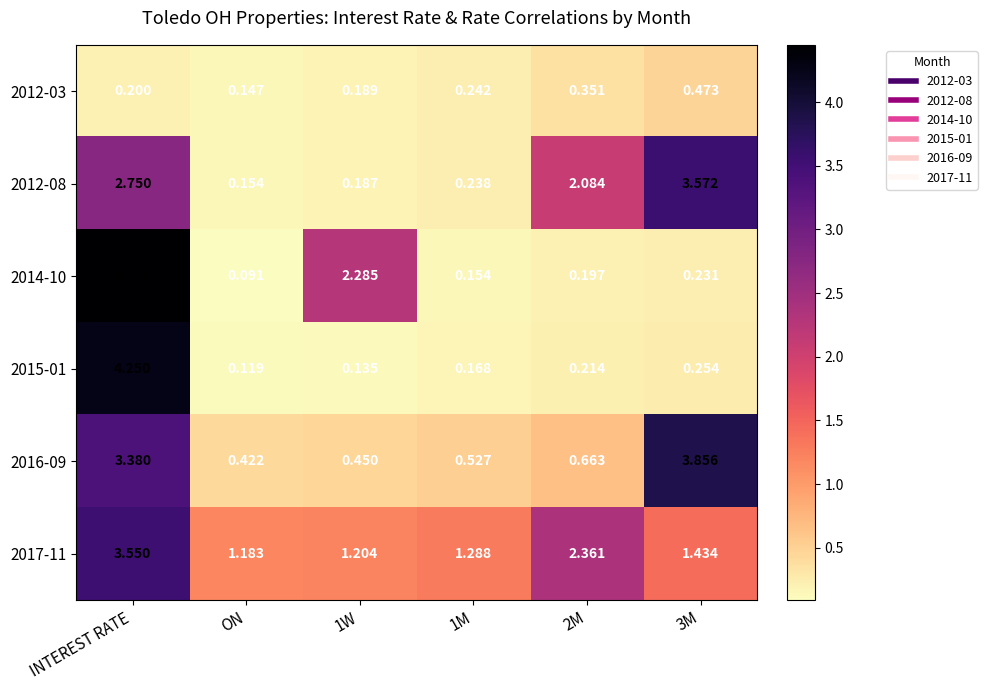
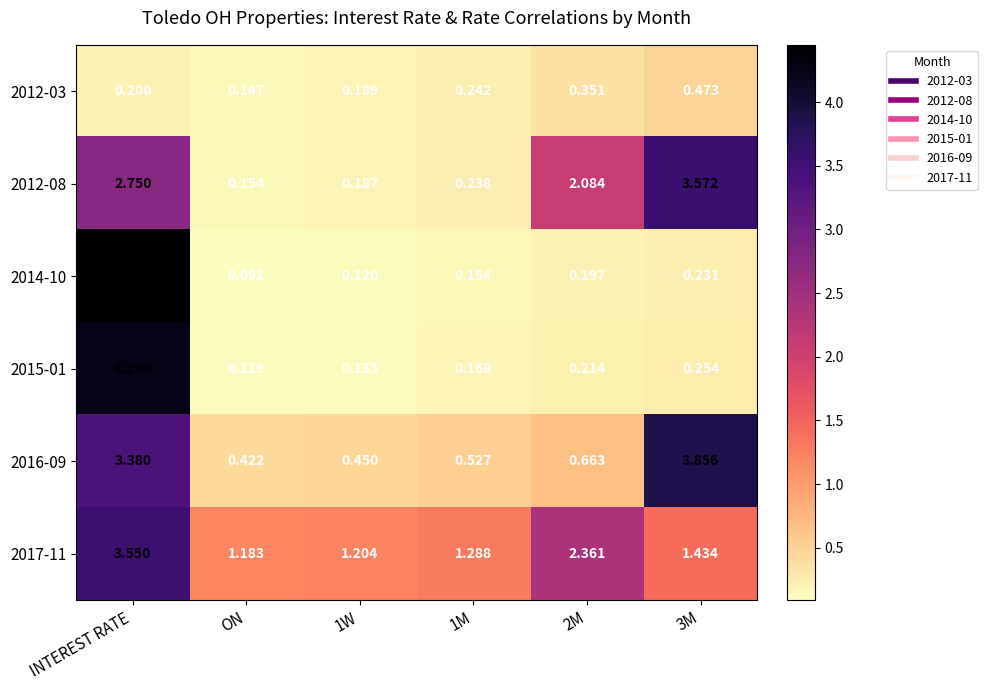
2014-10, 1W: 2.285 -> 0.120
